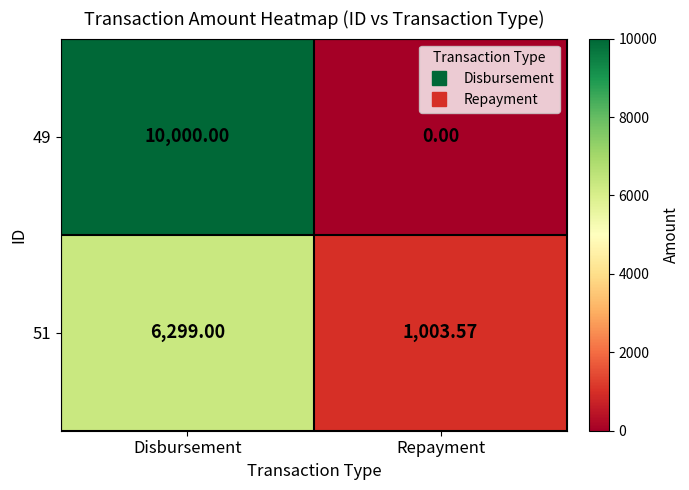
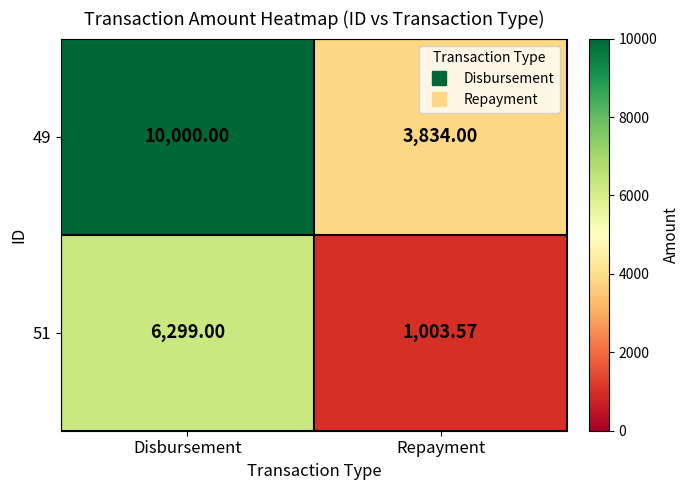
49, Repayment: 0.00 -> 3,834.00
